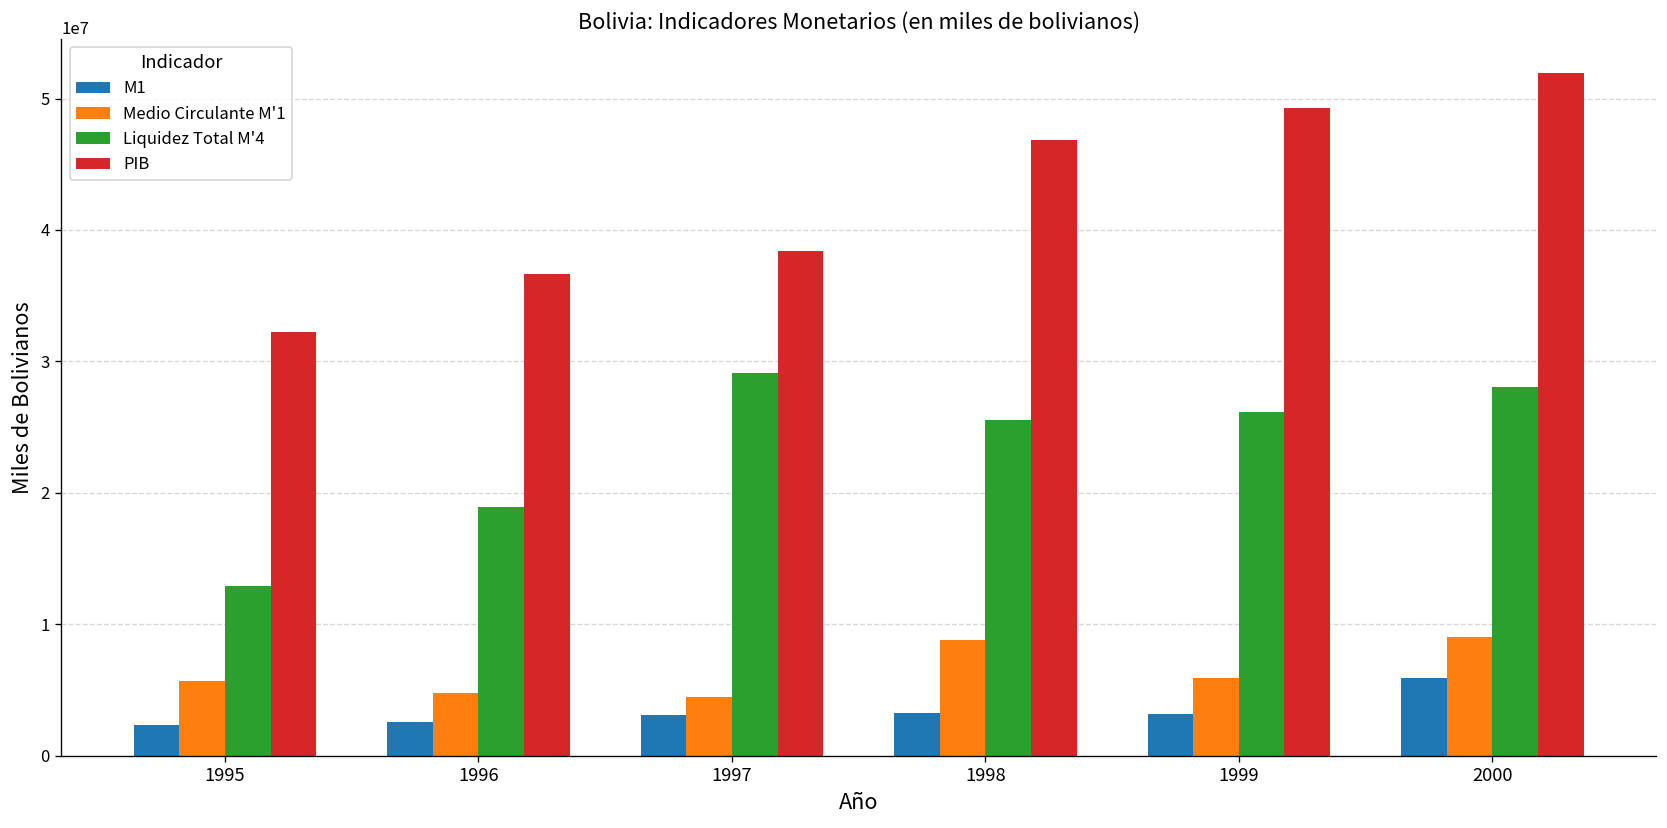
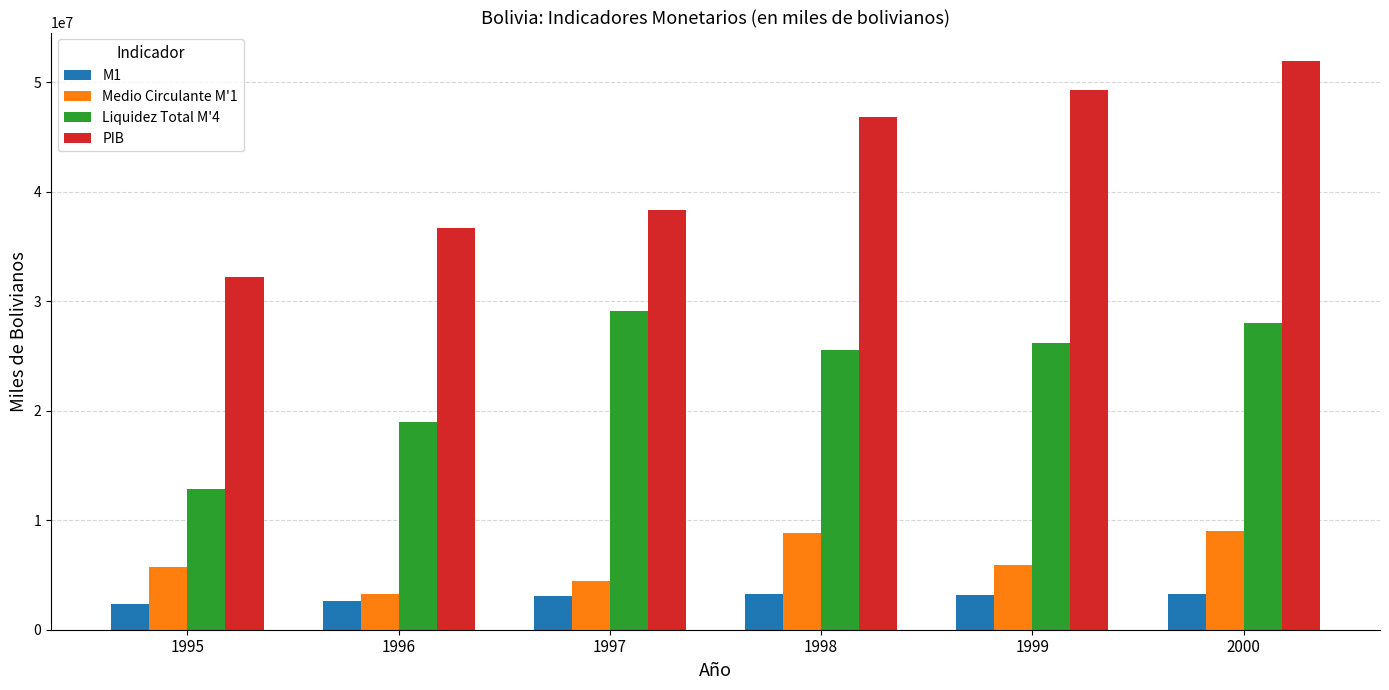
Medio Circulante M'1, 1996: 4800000 -> 3200000
M1, 2000: 5900000 -> 3300000
